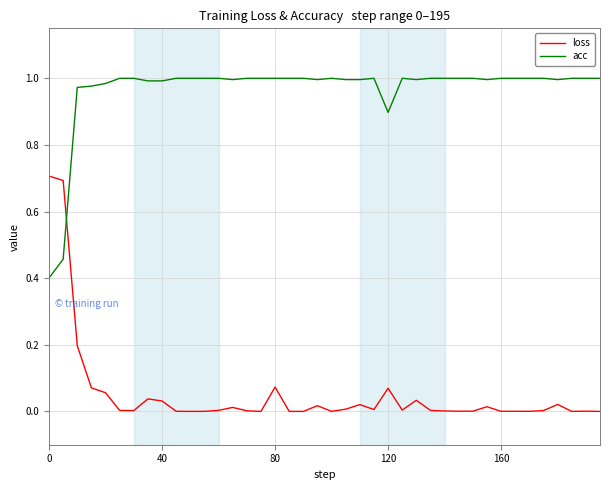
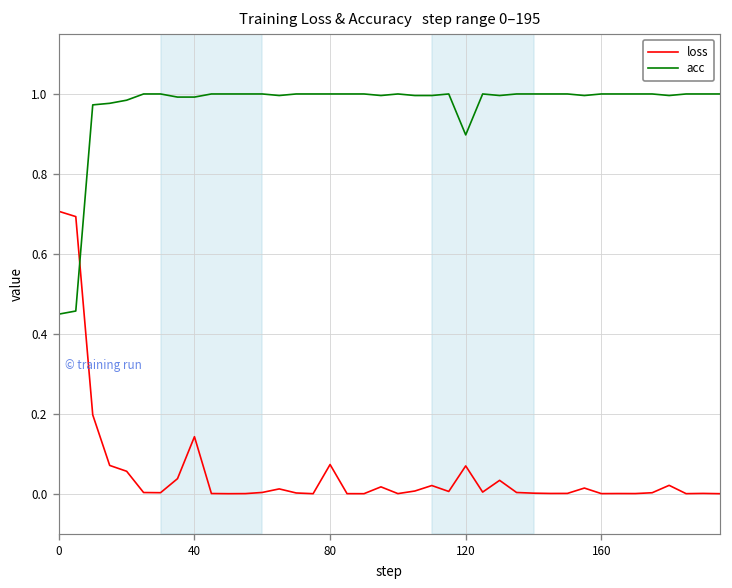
acc, 0: 0.40 -> 0.45
loss, 40: 0.03 -> 0.14
